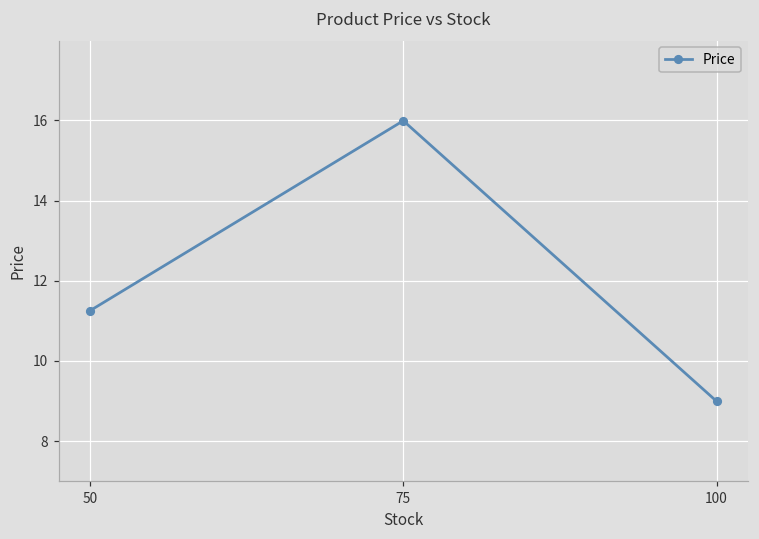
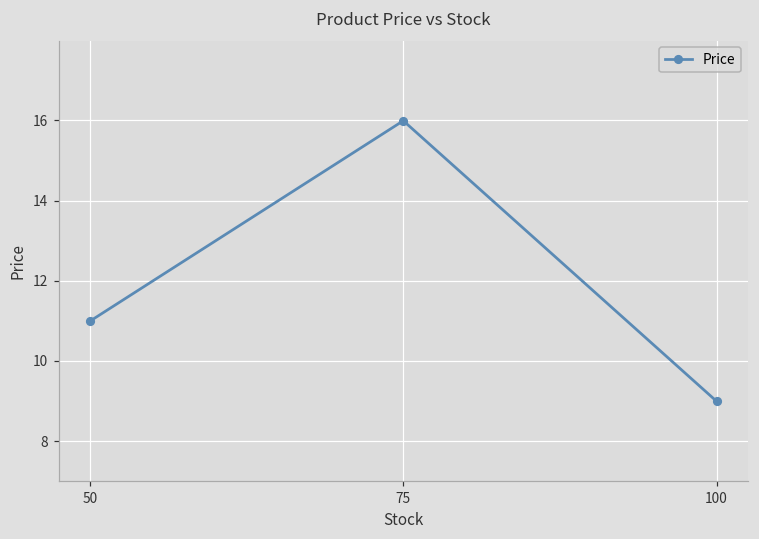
50: 11.3 -> 11.0
